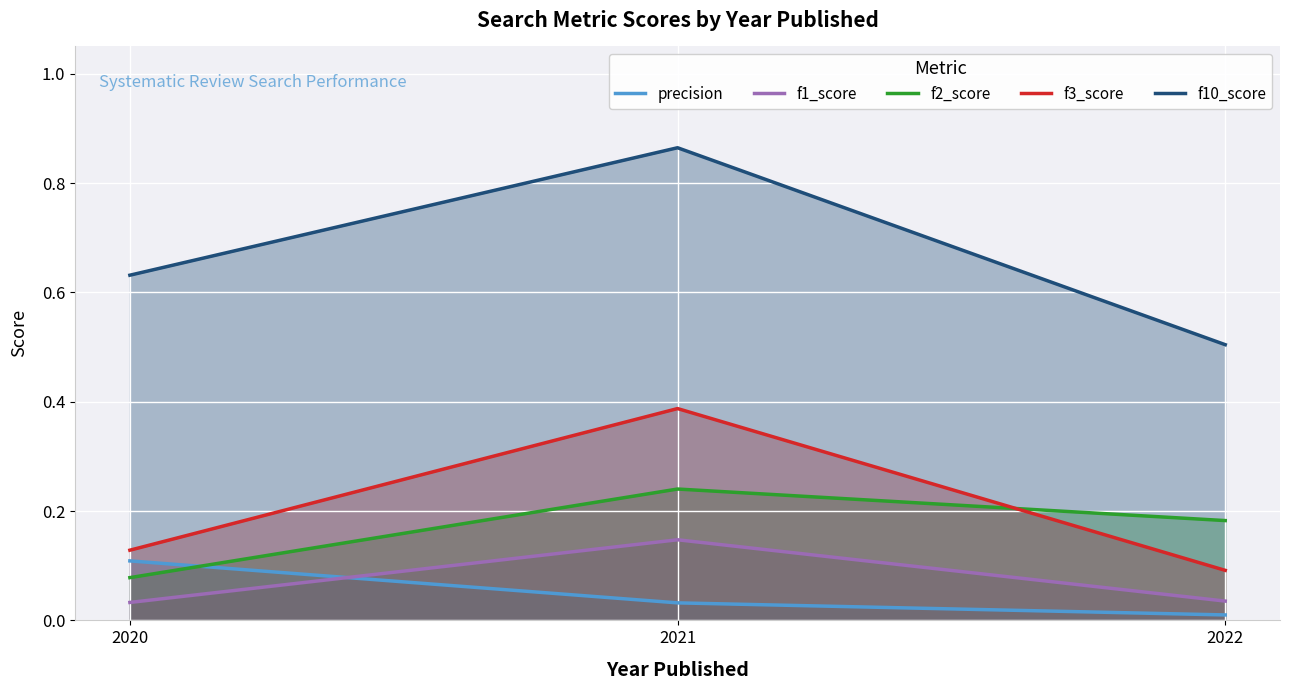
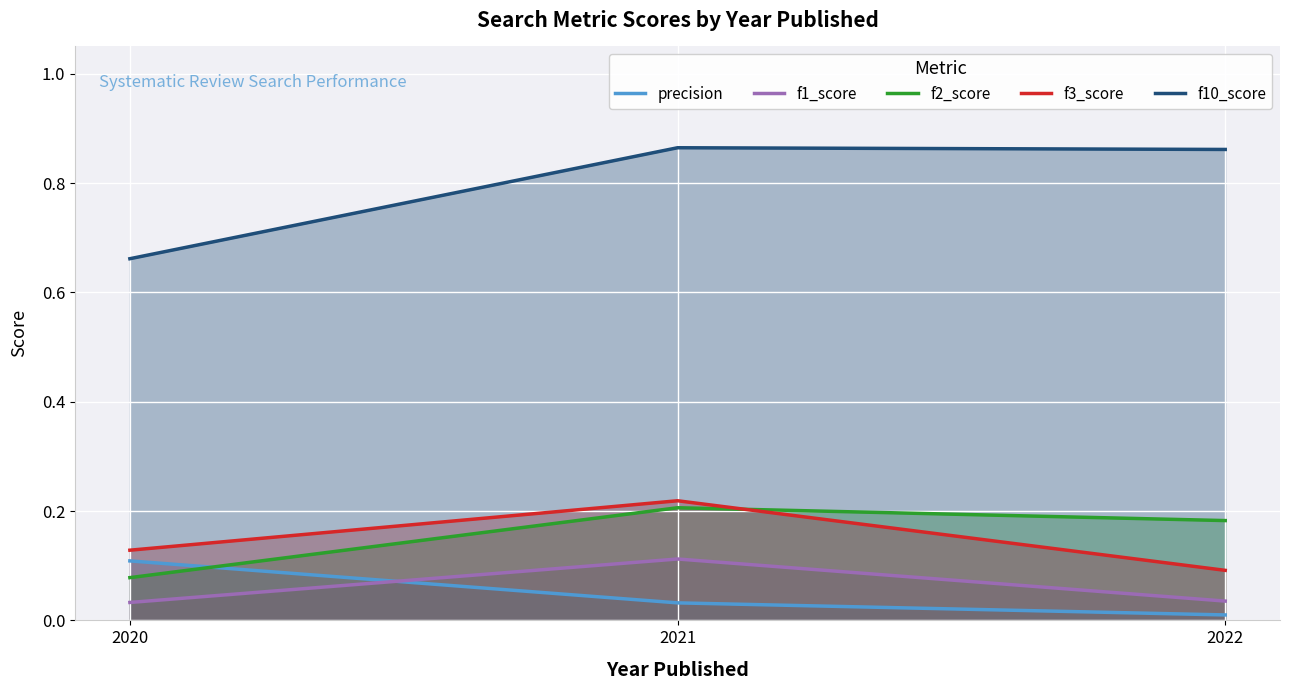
f10_score, 2020: 0.63 -> 0.66
f1_score, 2021: 0.15 -> 0.11
f2_score, 2021: 0.24 -> 0.21
f3_score, 2021: 0.39 -> 0.22
f10_score, 2022: 0.50 -> 0.86
